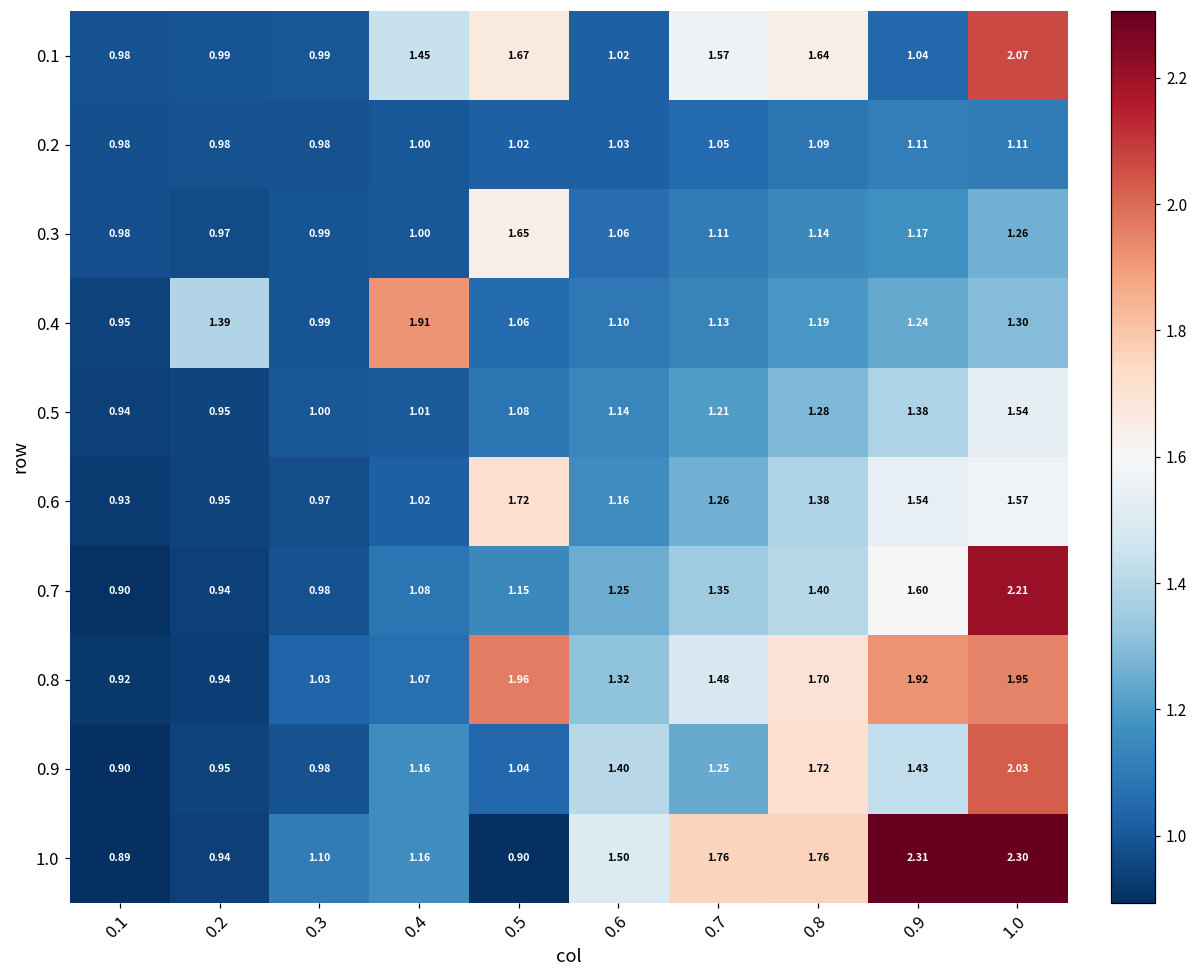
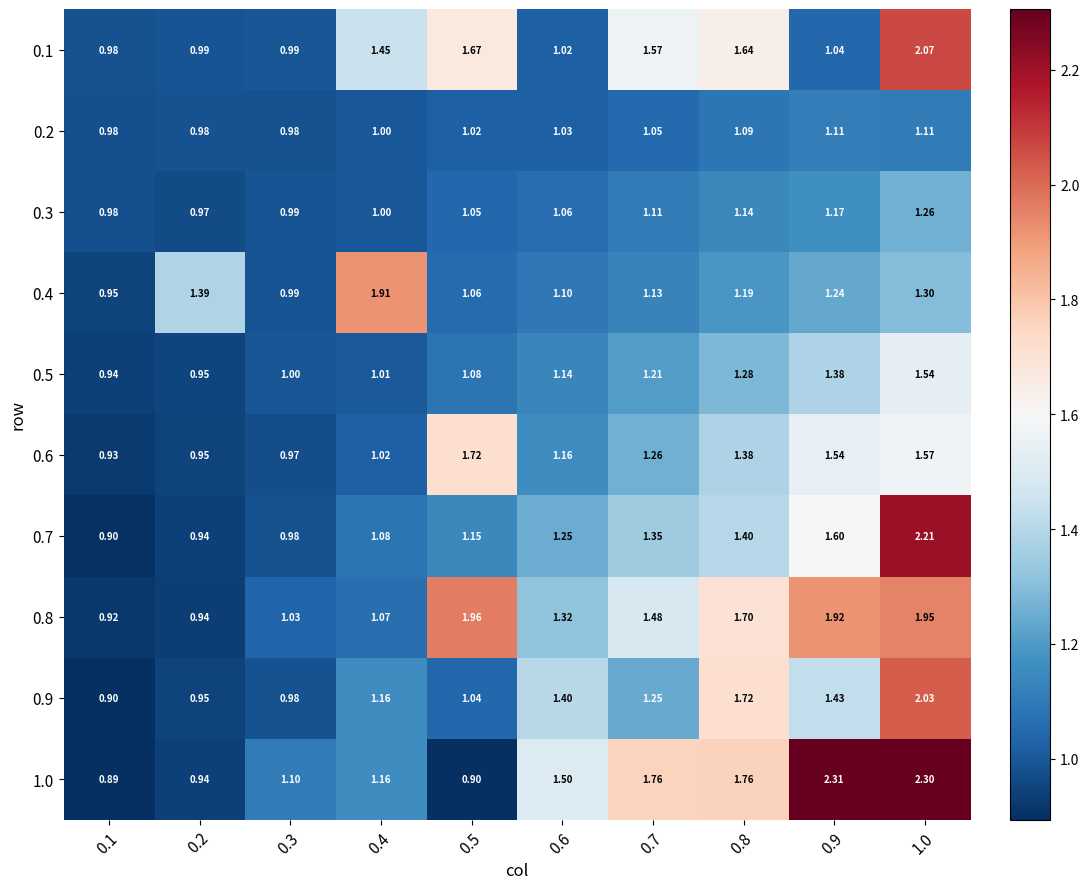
0.3, 0.5: 1.65 -> 1.05
